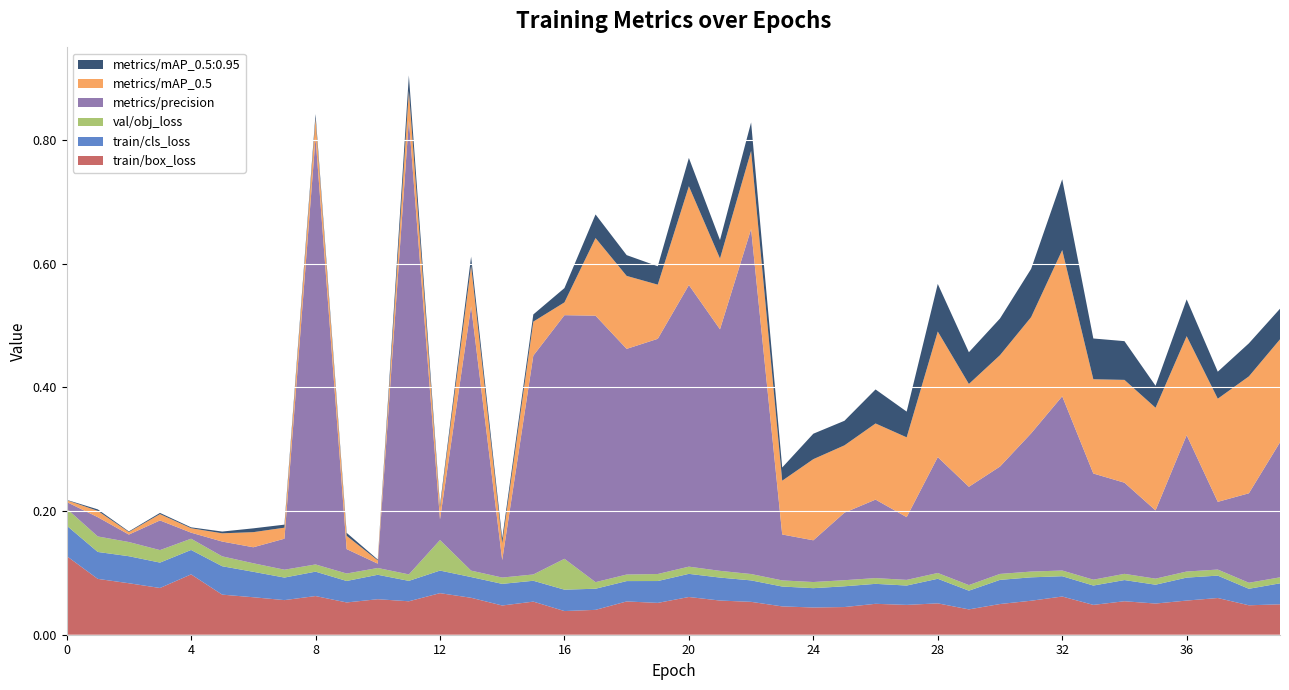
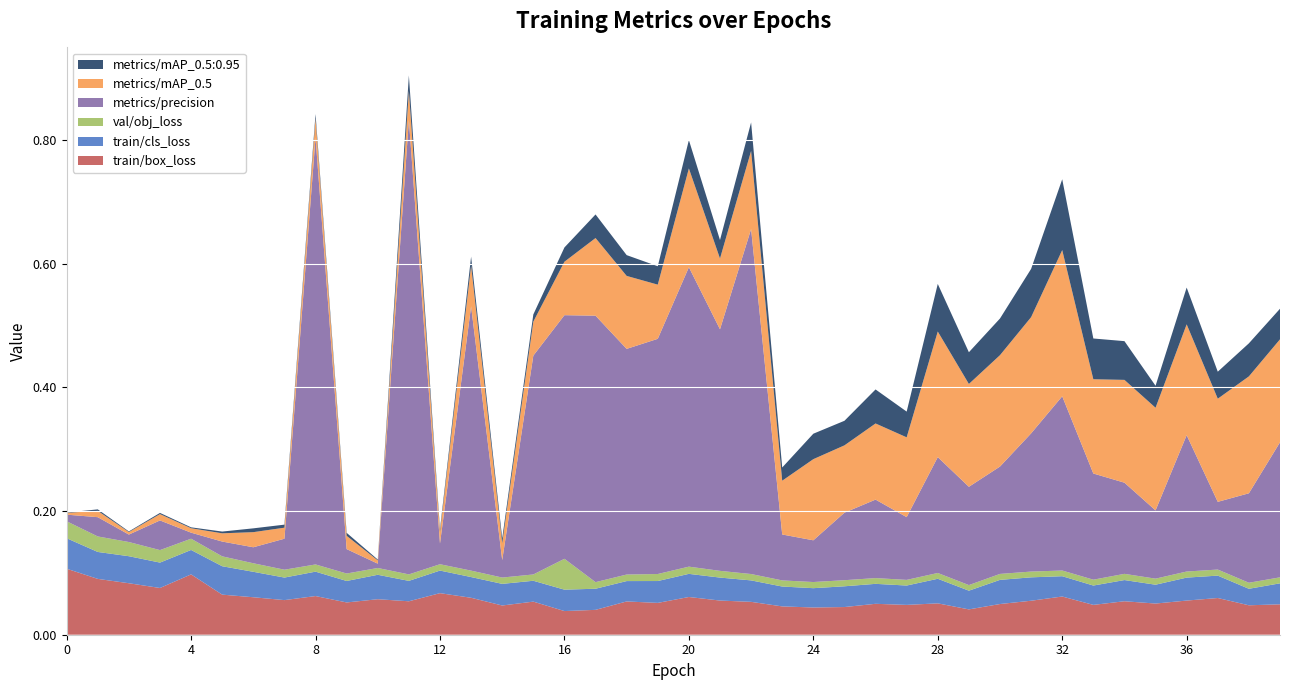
train/box_loss, 0: 0.13 -> 0.11
val/obj_loss, 12: 0.05 -> 0.01
metrics/mAP_0.5, 16: 0.02 -> 0.09
metrics/precision, 20: 0.46 -> 0.48
metrics/mAP_0.5, 36: 0.16 -> 0.18
